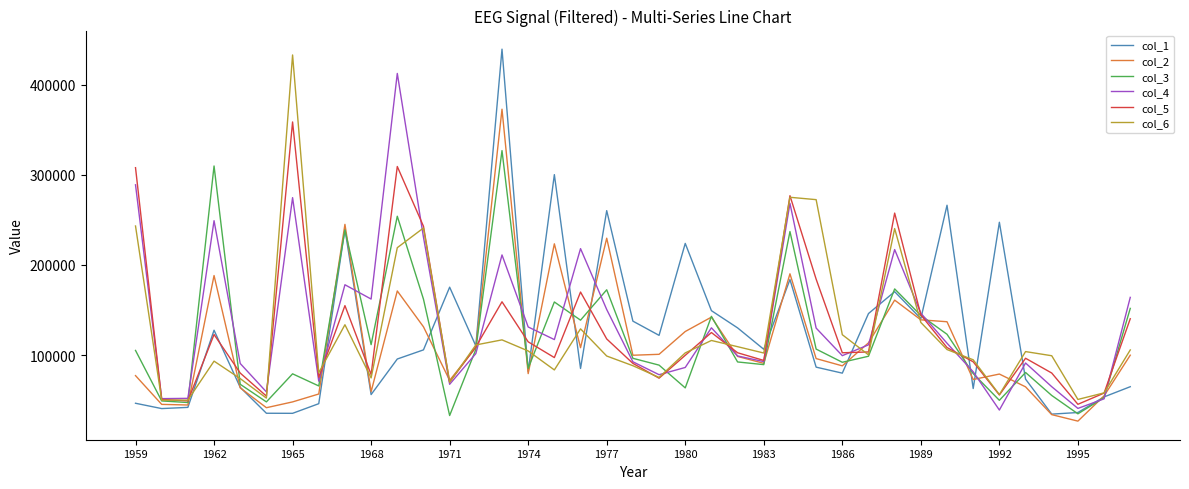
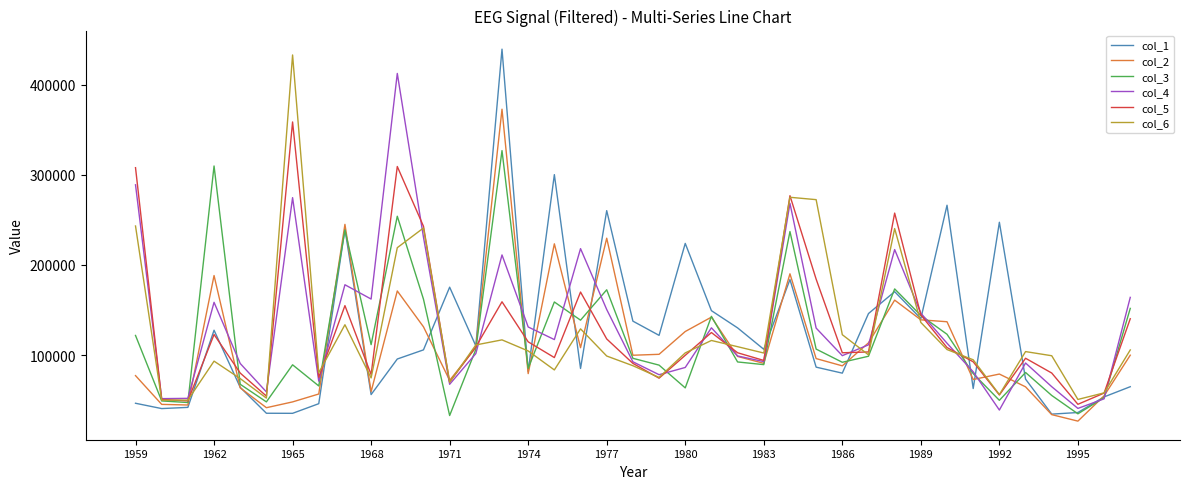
col_3, 1959: 110000 -> 120000
col_4, 1962: 250000 -> 160000
col_3, 1965: 80000 -> 90000
